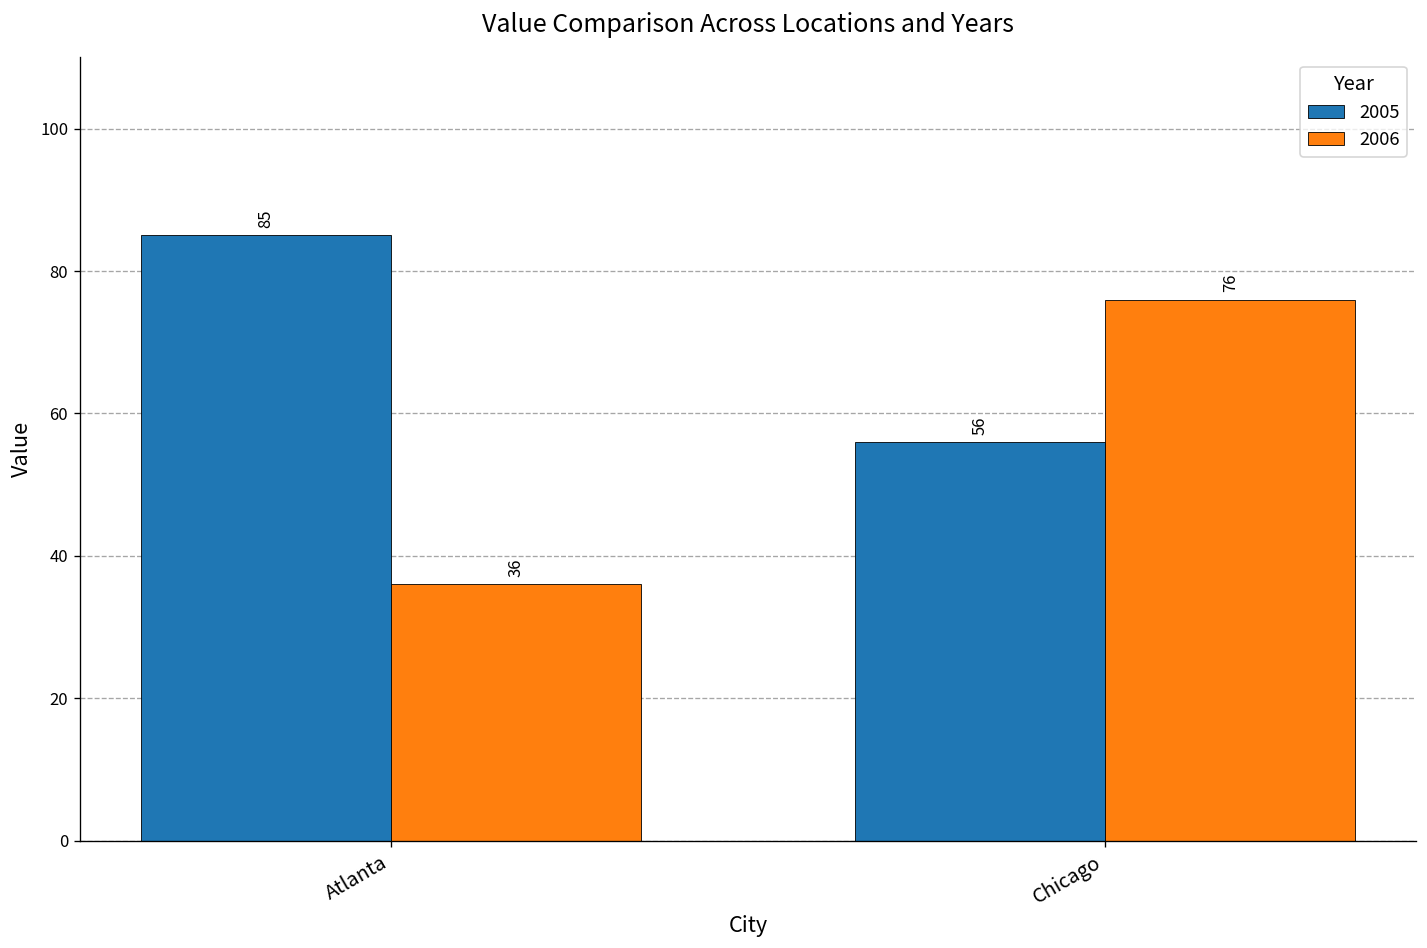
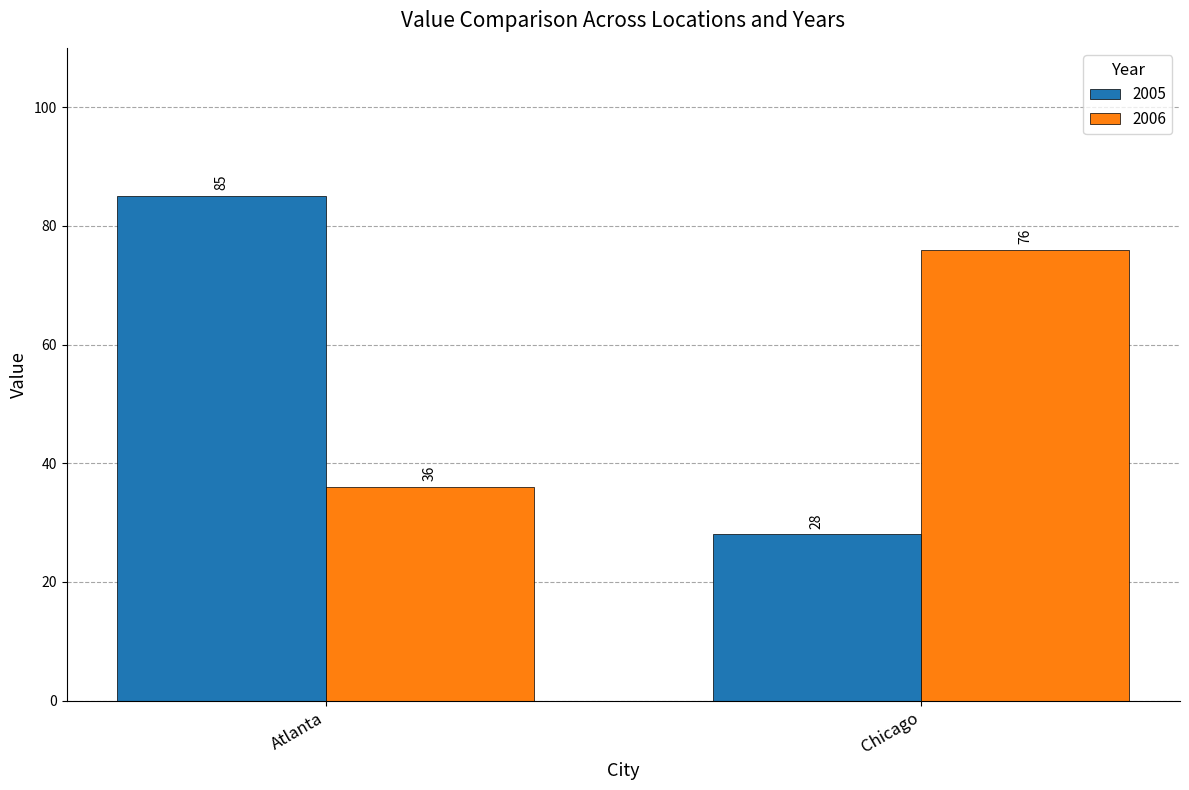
2005, Chicago: 56 -> 28
